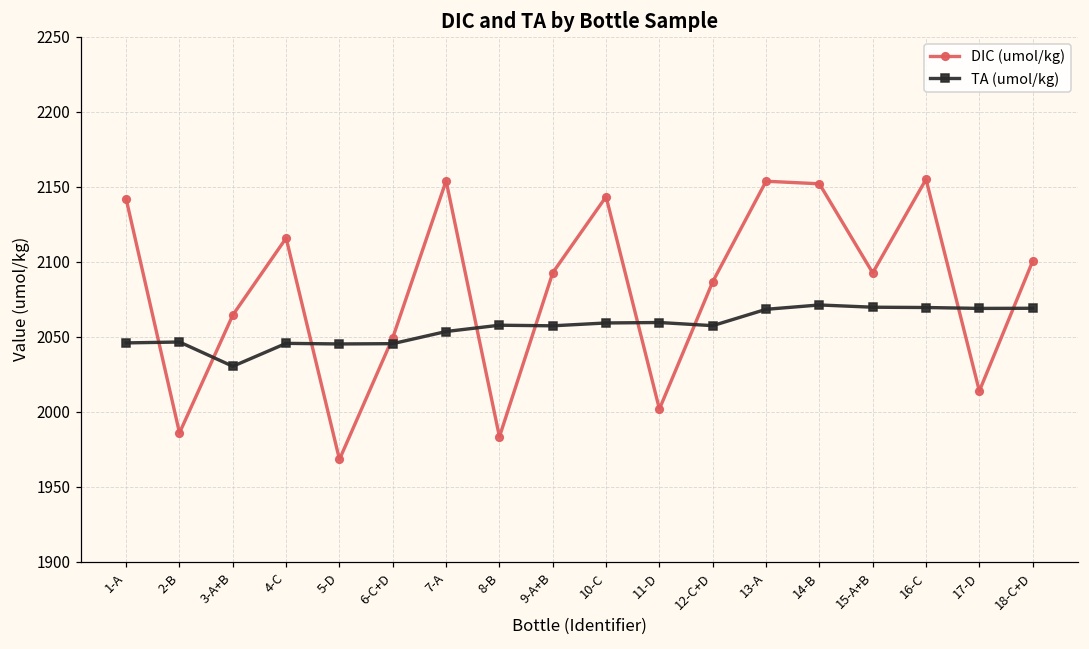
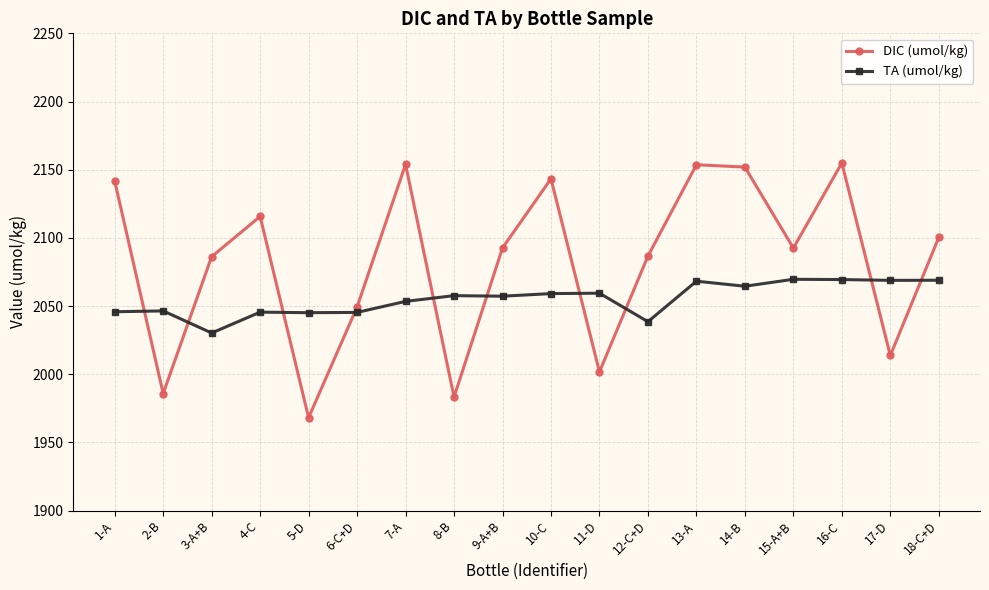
DIC (umol/kg), 3-A+B: 2064 -> 2086
TA (umol/kg), 12-C+D: 2057 -> 2039
TA (umol/kg), 14-B: 2071 -> 2065
